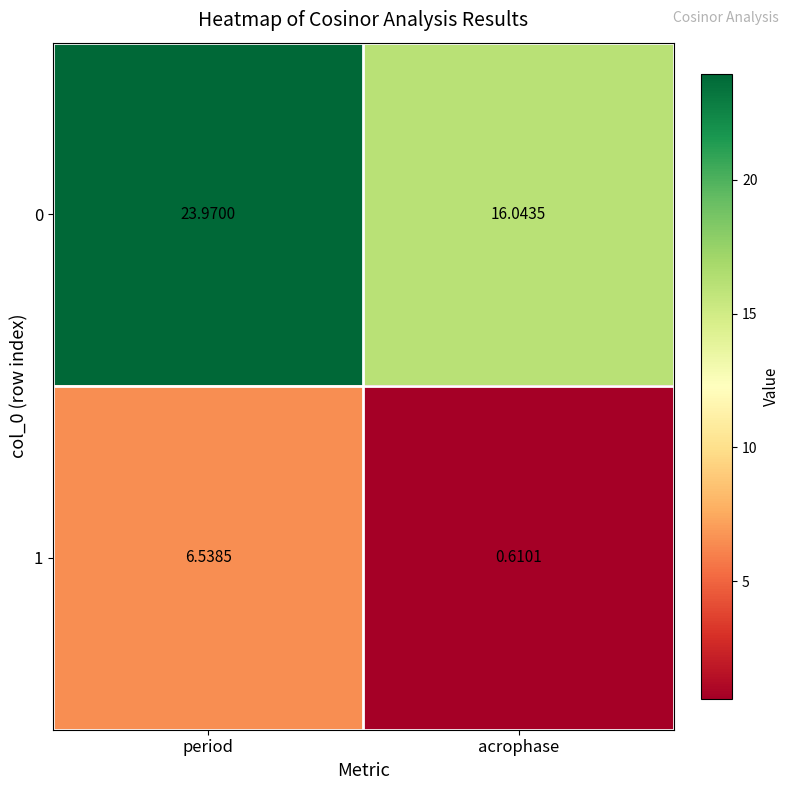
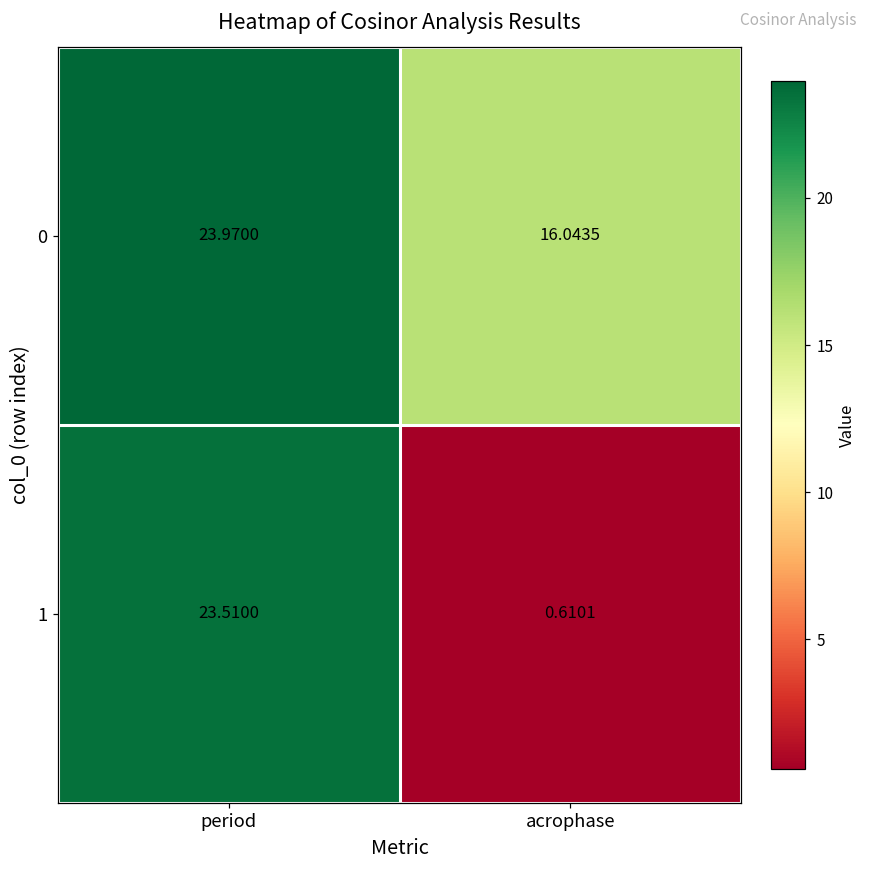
1, period: 6.5385 -> 23.5100
